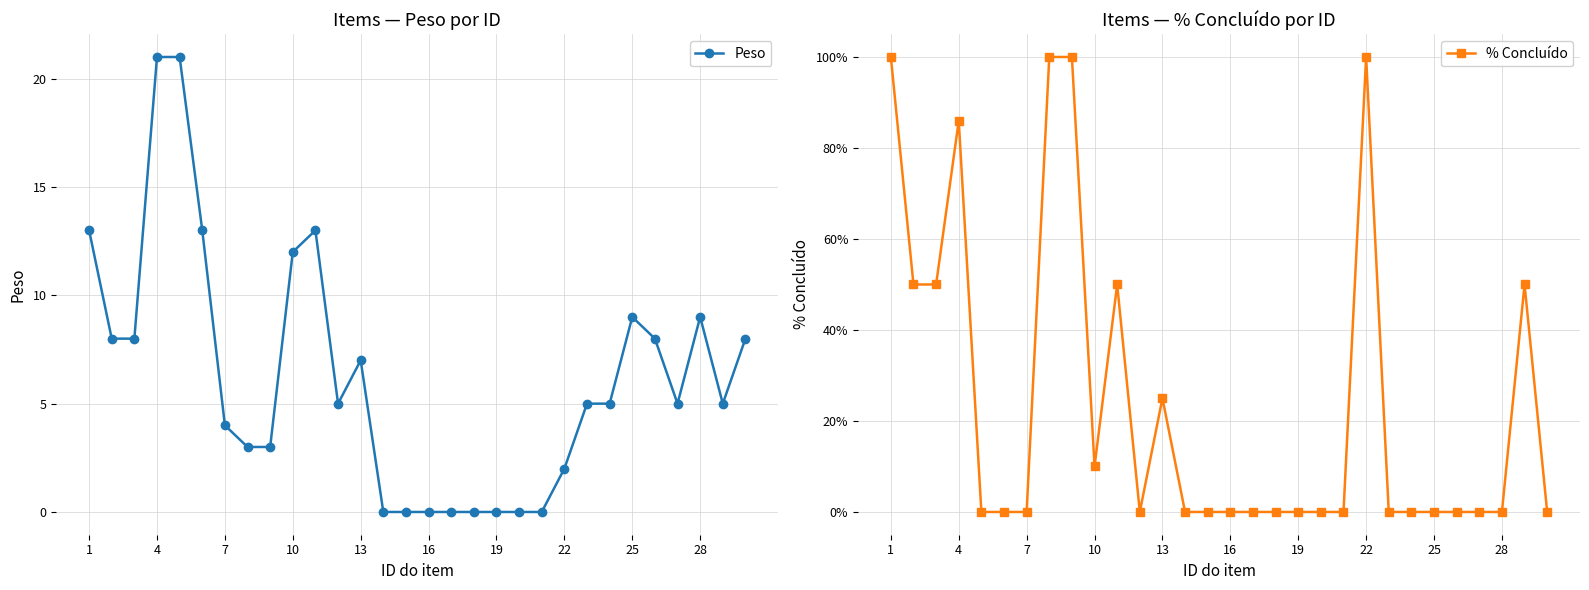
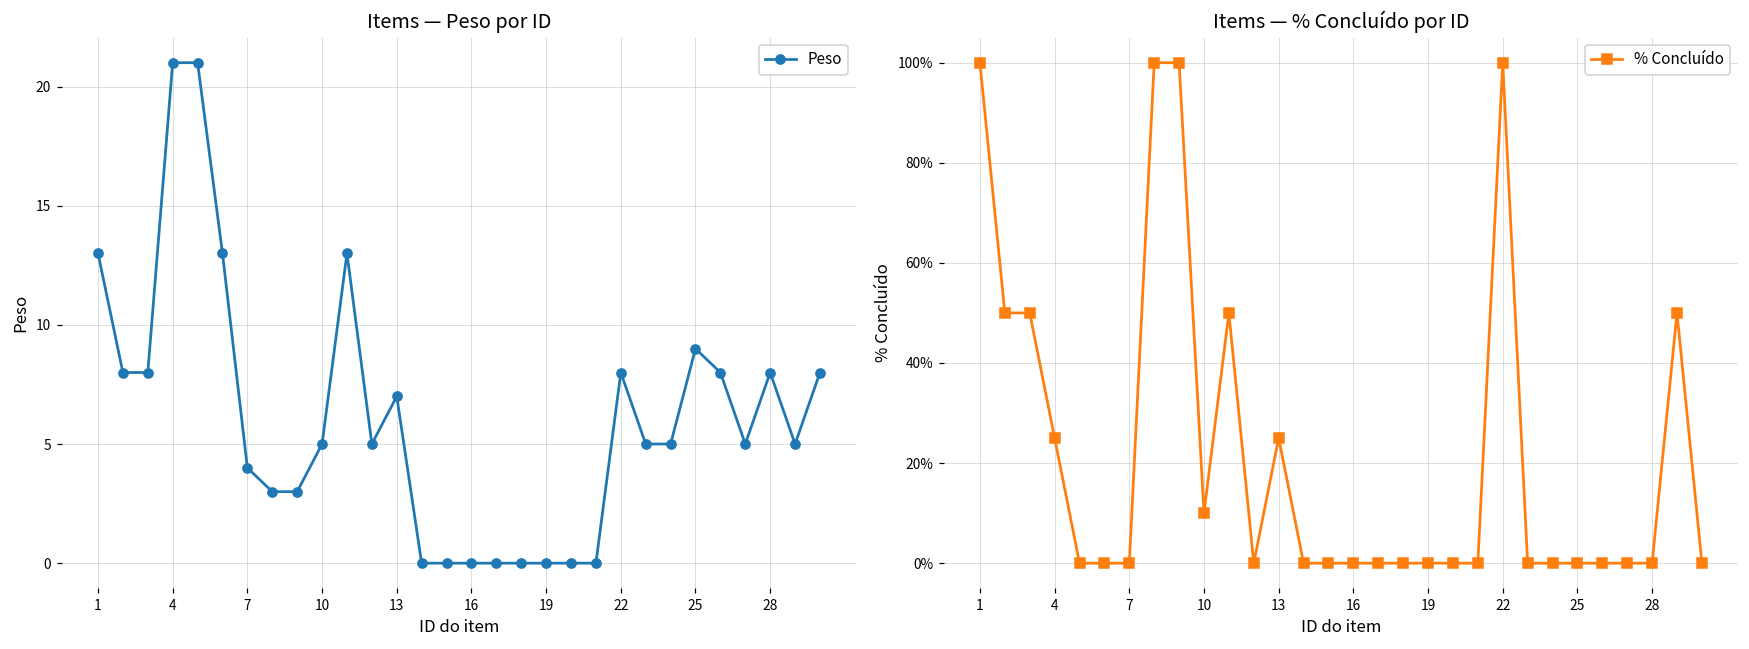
Items — Peso por ID, 10: 12 -> 5
Items — Peso por ID, 22: 2 -> 8
Items — Peso por ID, 28: 9 -> 8
Items — % Concluído por ID, 4: 86% -> 25%
